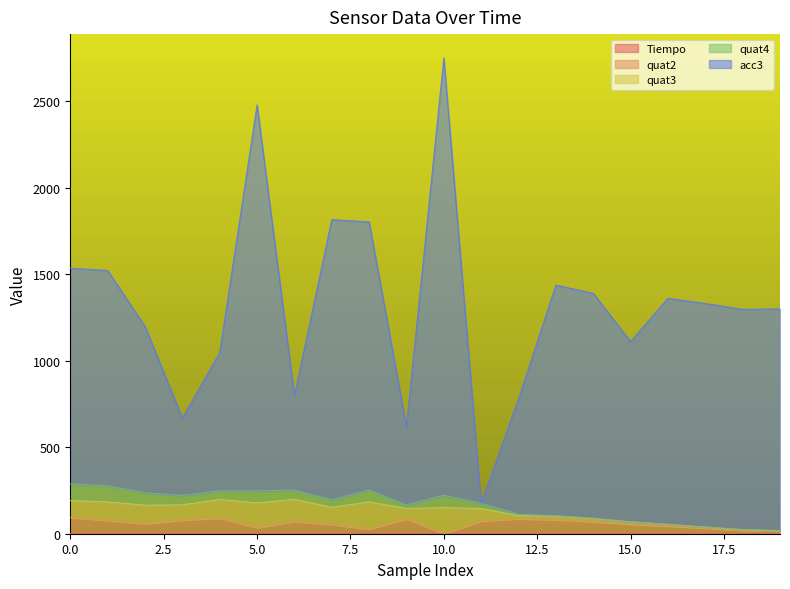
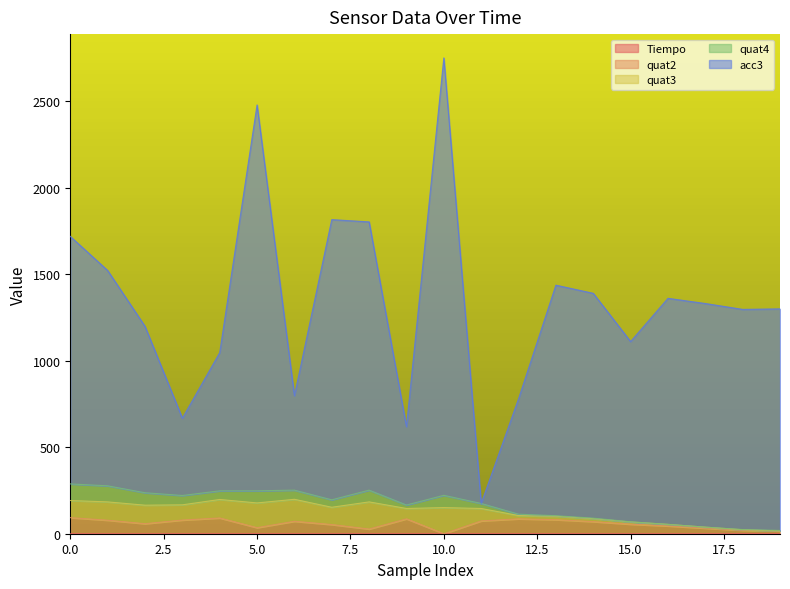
acc3, 0.0: 1250 -> 1430
